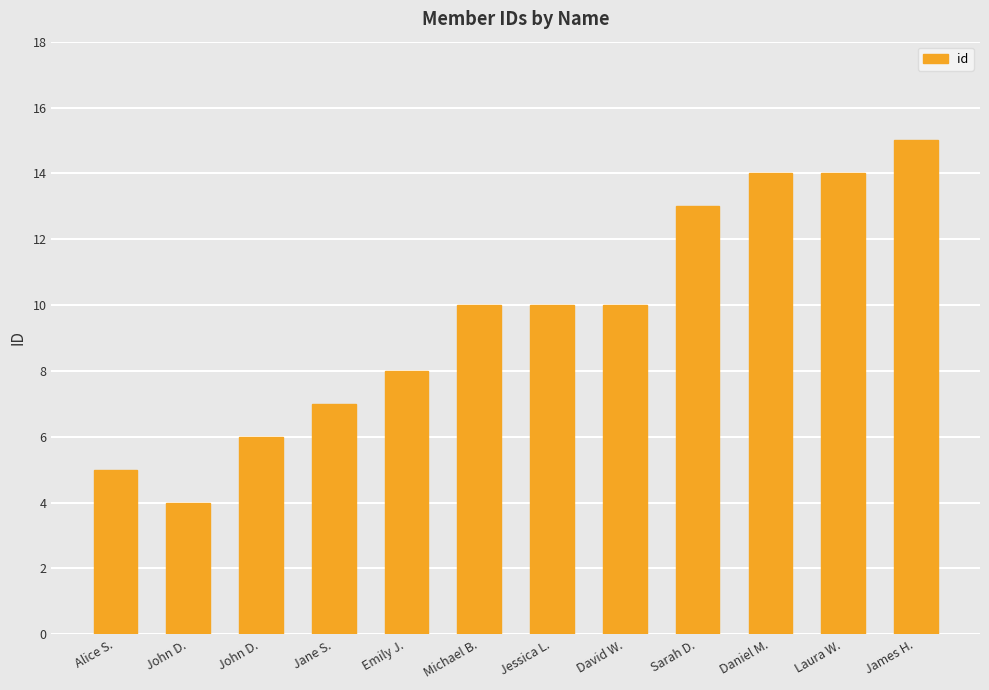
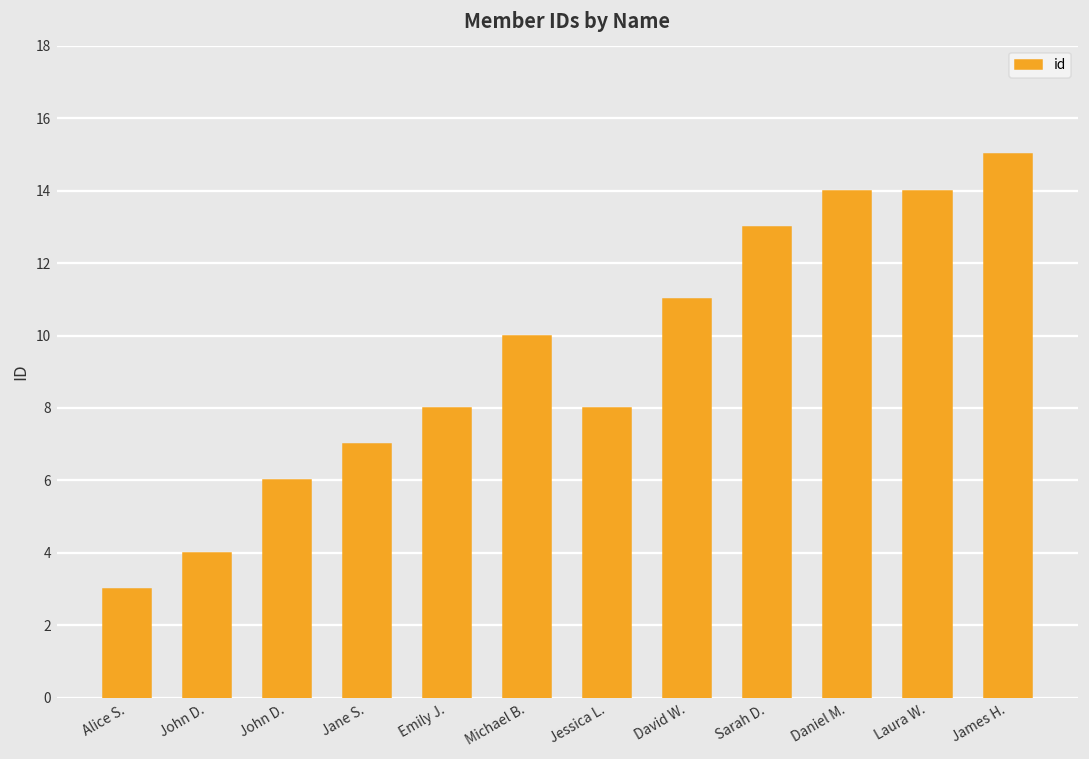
Alice S.: 5 -> 3
Jessica L.: 10 -> 8
David W.: 10 -> 11
